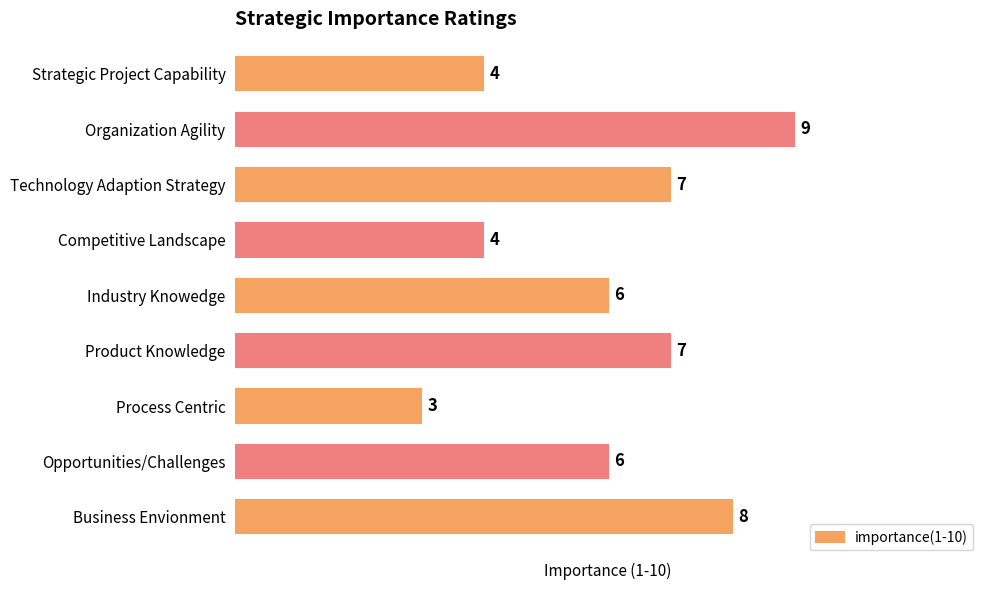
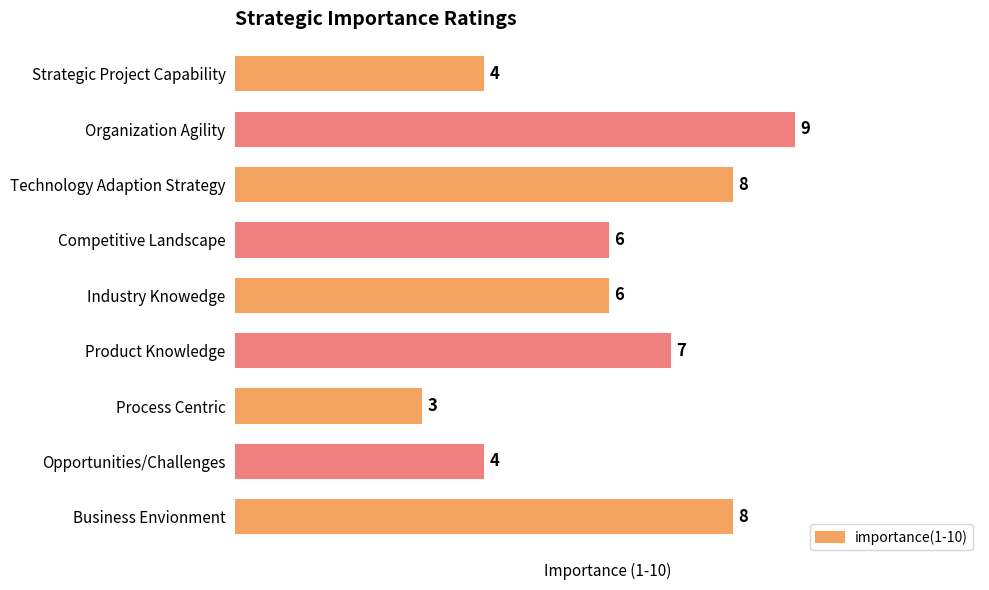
Technology Adaption Strategy: 7 -> 8
Competitive Landscape: 4 -> 6
Opportunities/Challenges: 6 -> 4
